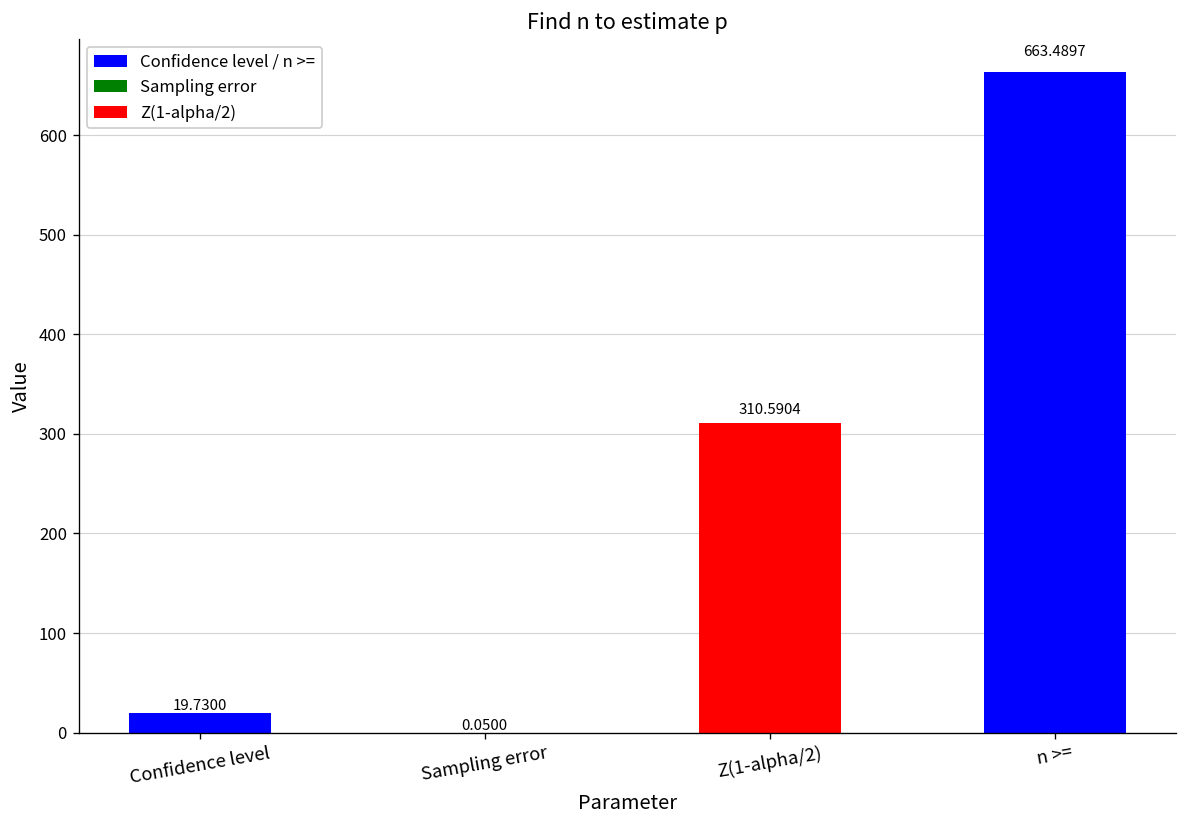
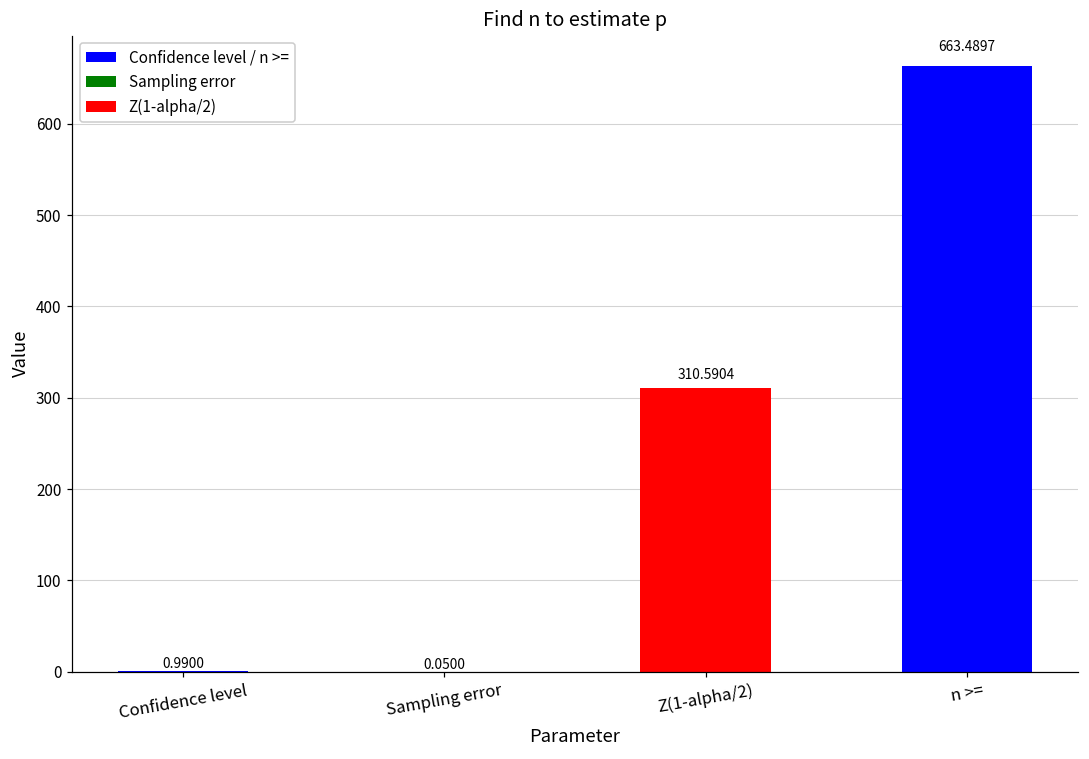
Confidence level: 19.7300 -> 0.9900
